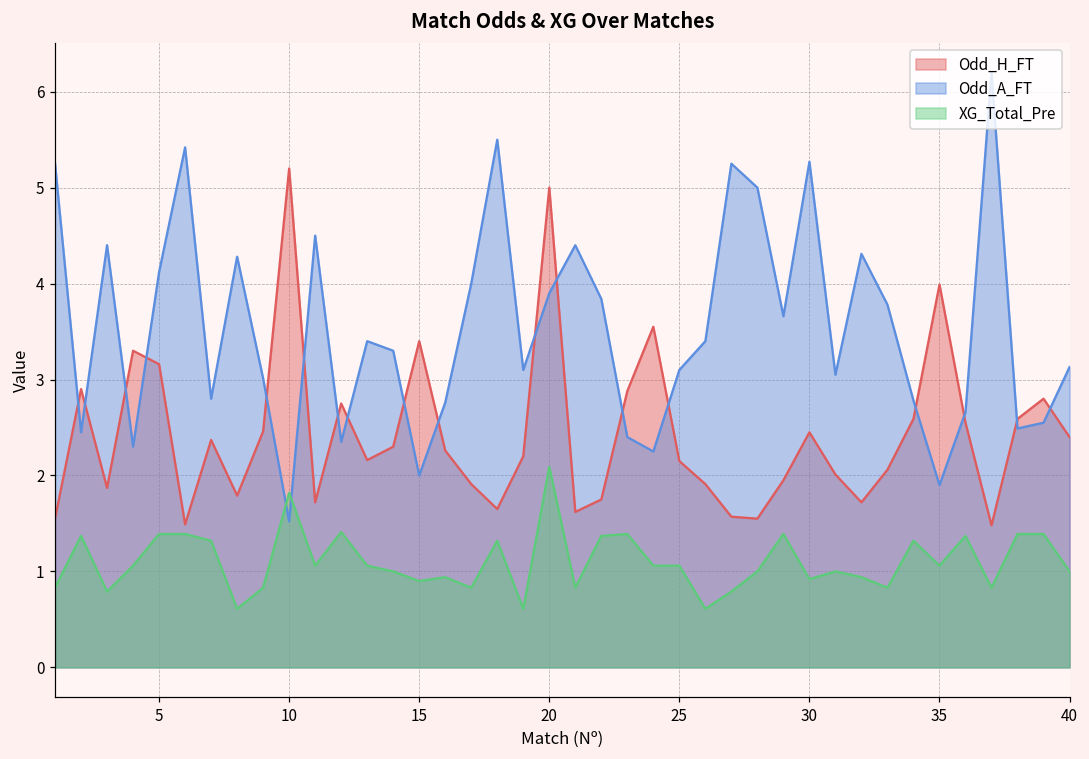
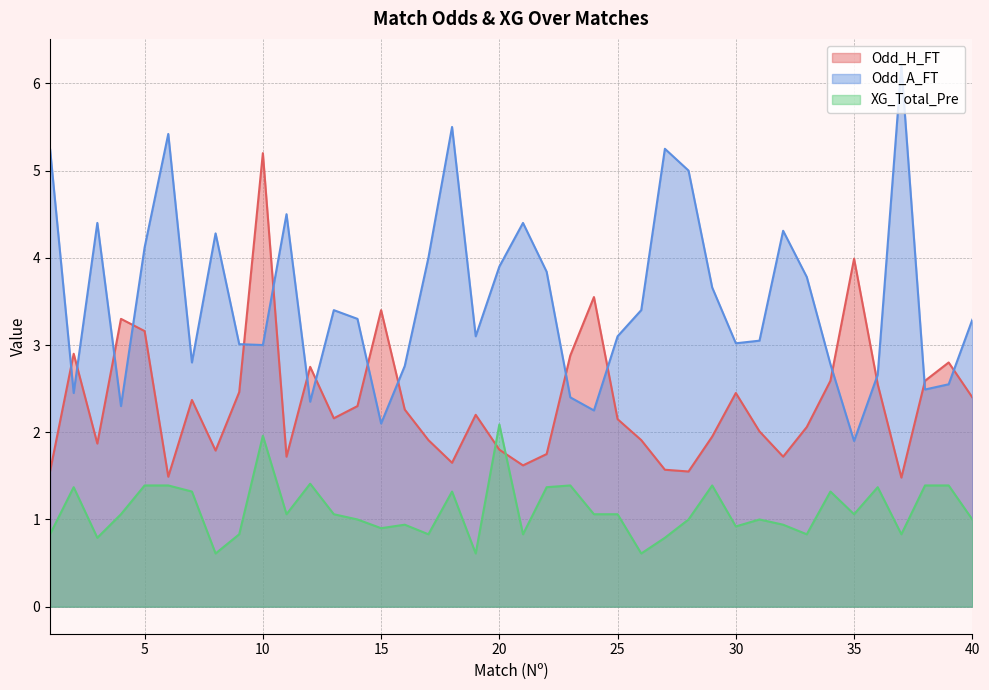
Odd_A_FT, 10: 1.5 -> 3.0
XG_Total_Pre, 10: 1.8 -> 2.0
Odd_A_FT, 15: 2.0 -> 2.1
Odd_H_FT, 20: 5.0 -> 1.8
Odd_A_FT, 30: 5.3 -> 3.0
Odd_A_FT, 40: 3.1 -> 3.3
